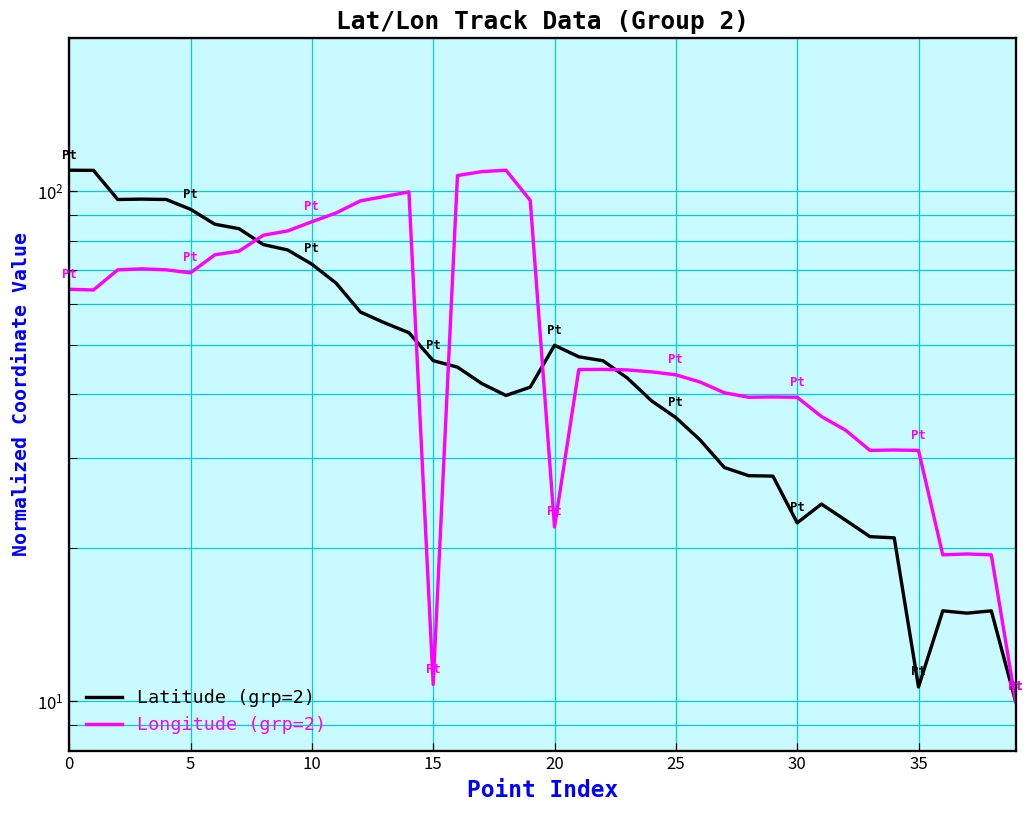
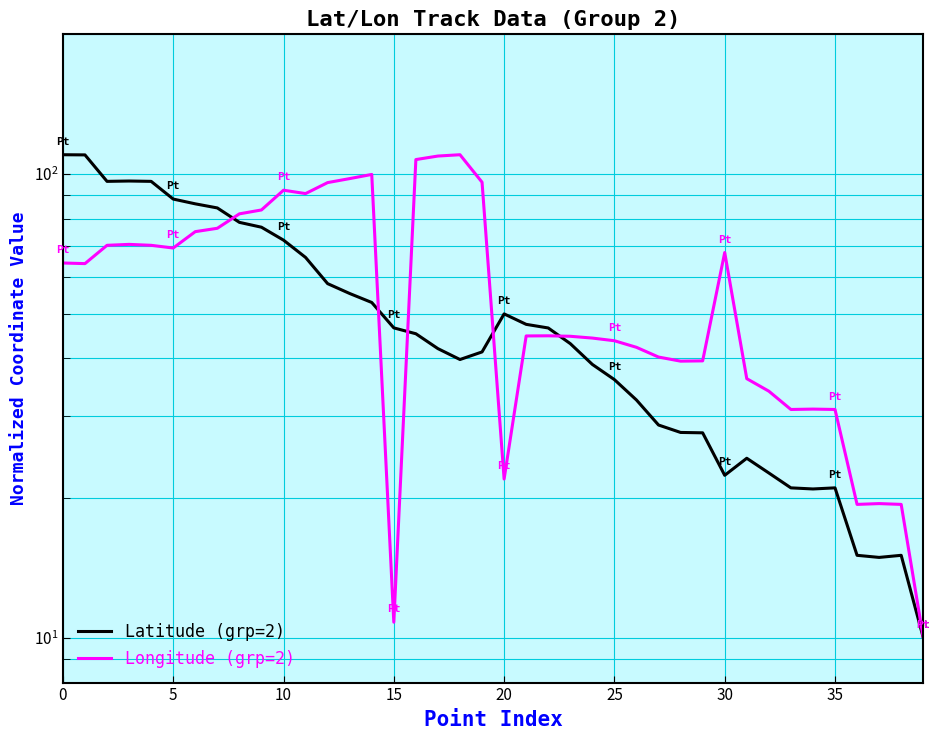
Latitude (grp=2), 5: 92 -> 88
Longitude (grp=2), 10: 87 -> 92
Longitude (grp=2), 30: 39 -> 68
Latitude (grp=2), 35: 10.7 -> 21
